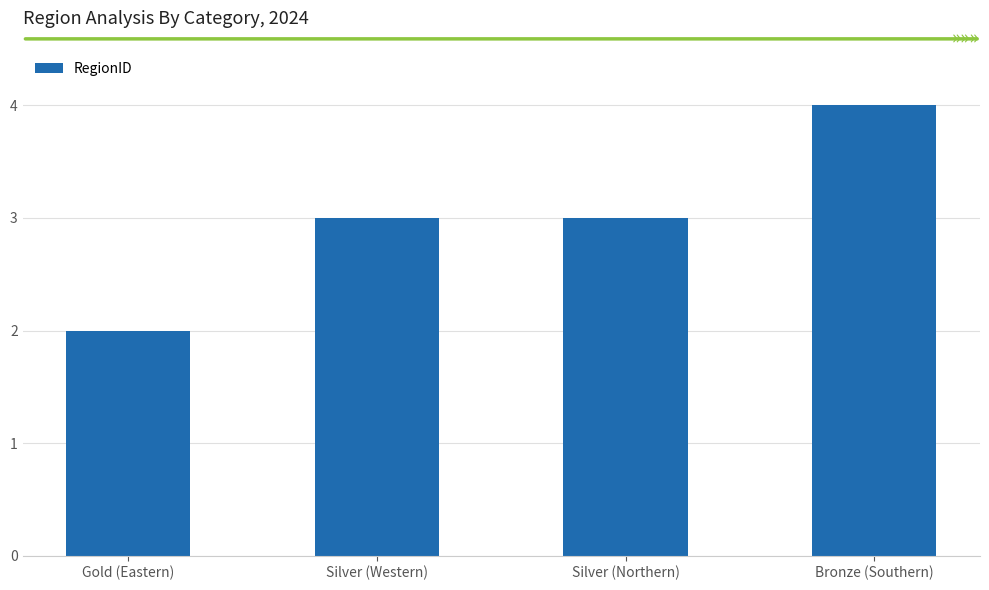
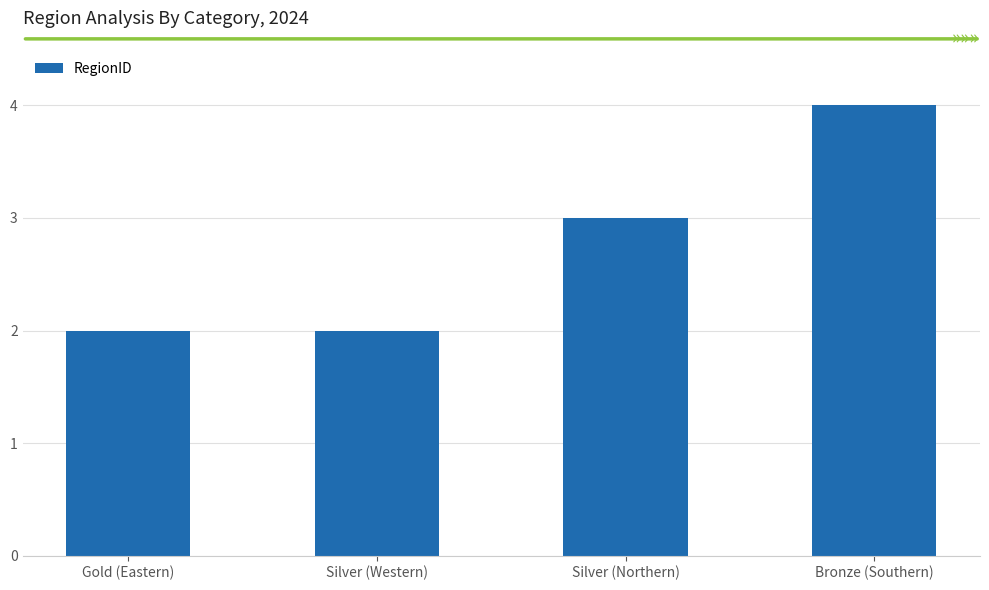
Silver (Western): 3 -> 2
